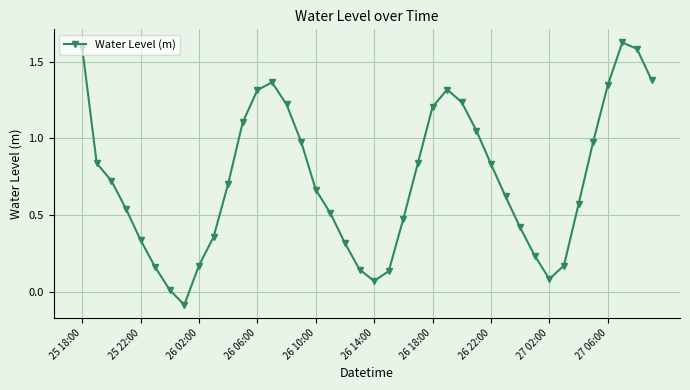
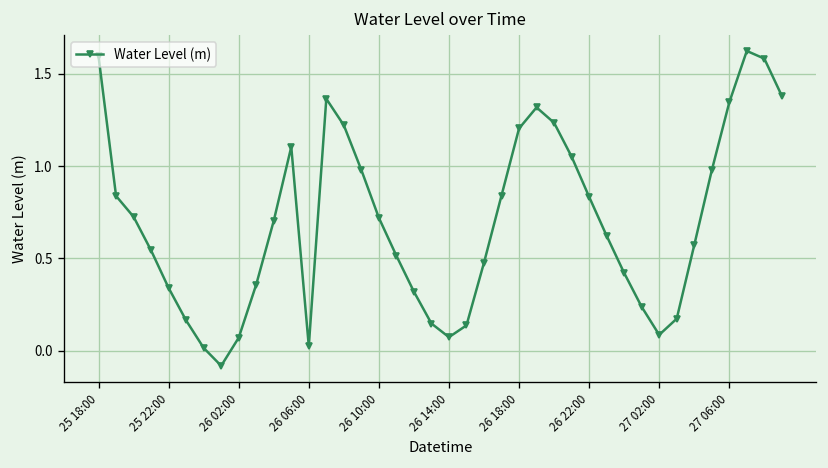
26 02:00: 0.17 -> 0.07
26 06:00: 1.31 -> 0.02
26 10:00: 0.67 -> 0.72
